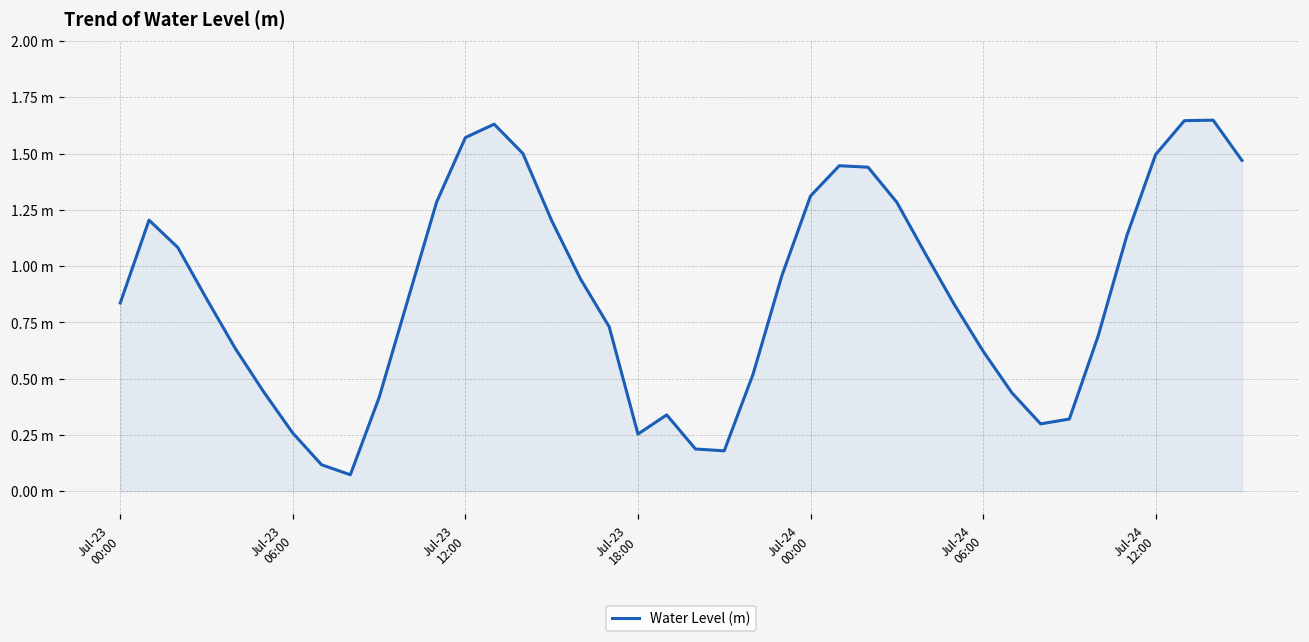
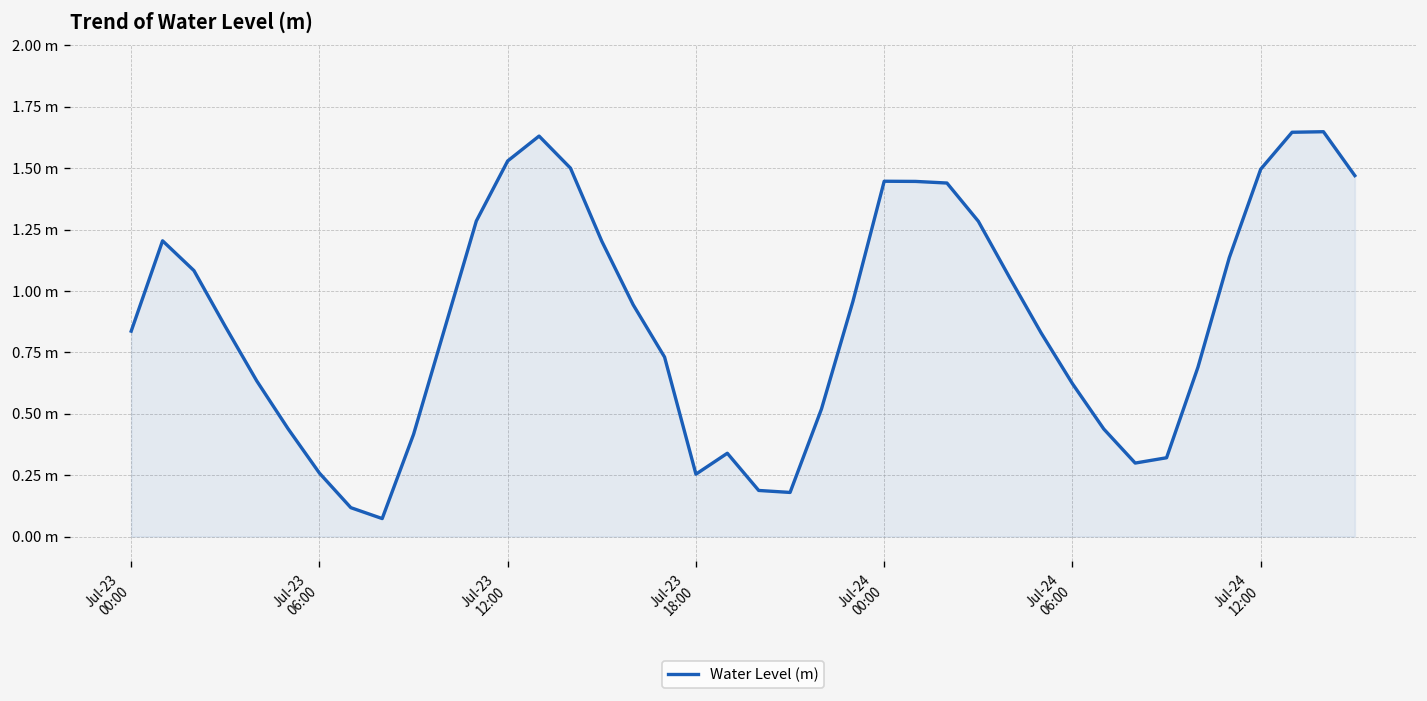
Jul-23 12:00: 1.57 m -> 1.53 m
Jul-24 00:00: 1.31 m -> 1.45 m
